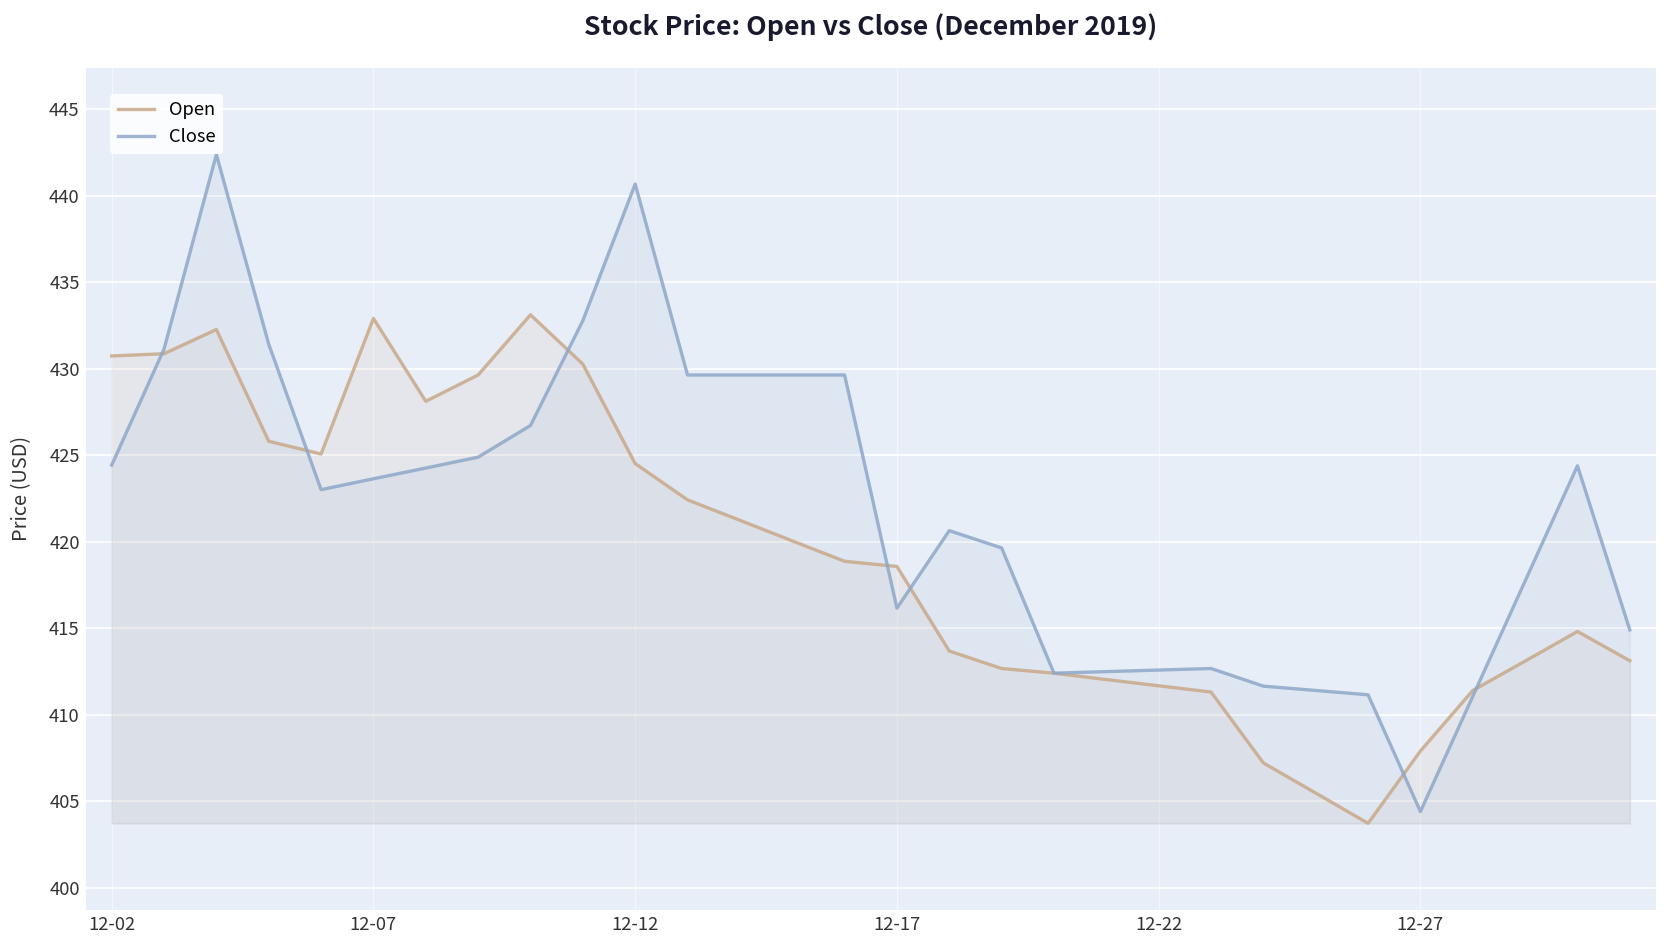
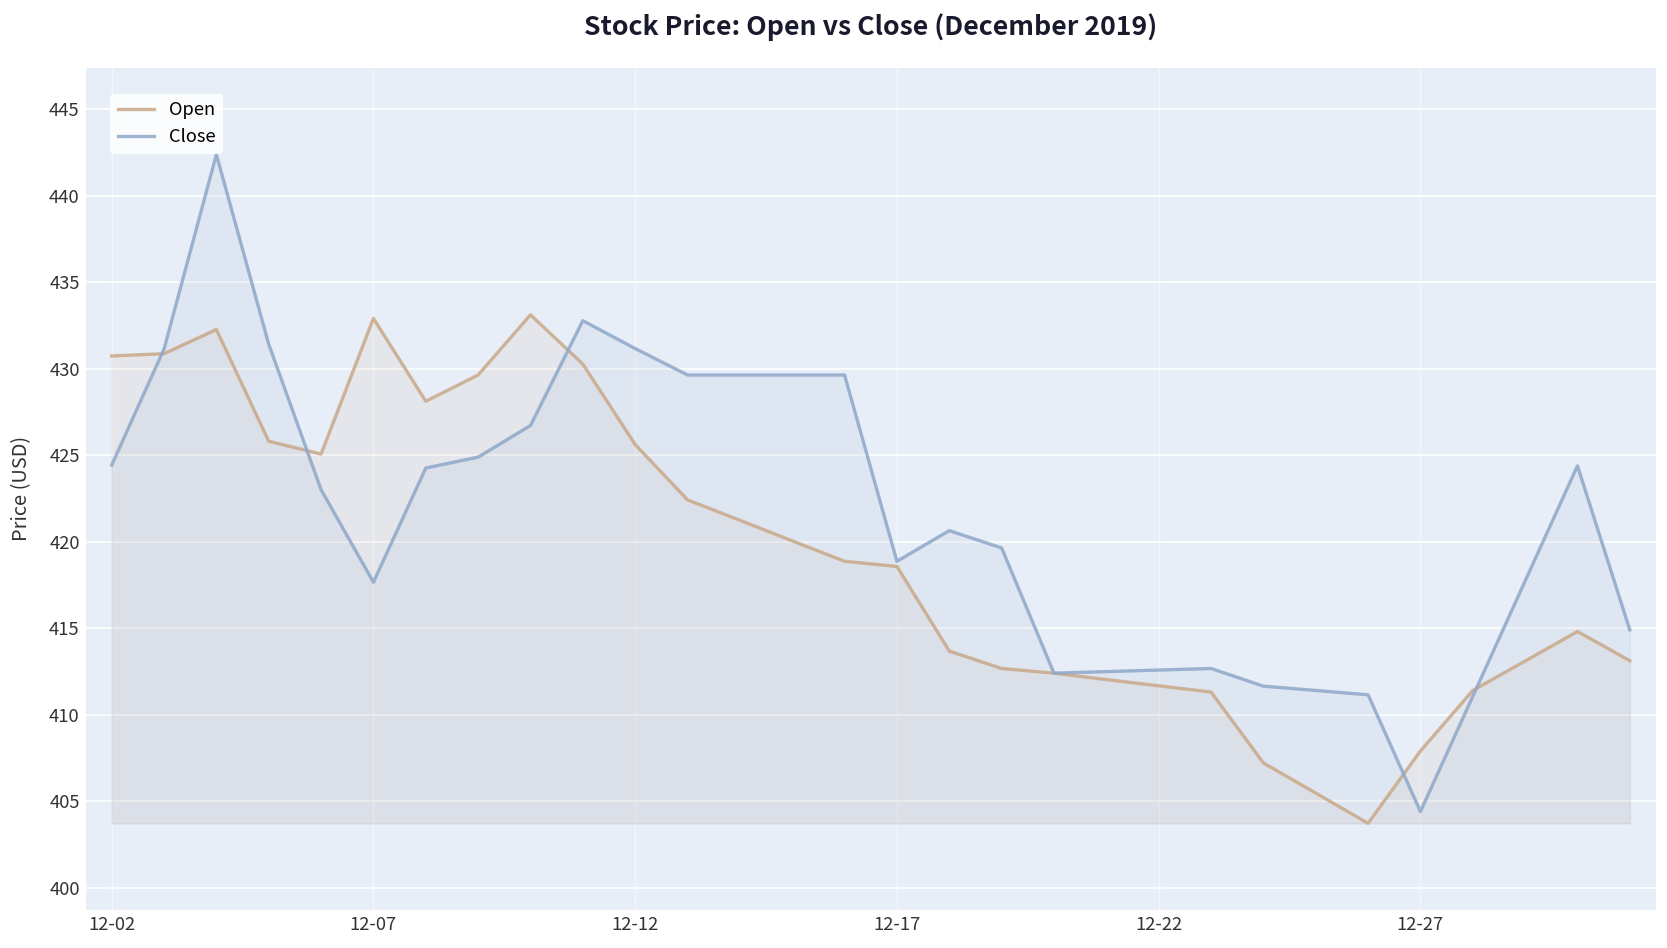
Close, 12-07: 423.6 -> 417.7
Open, 12-12: 424.5 -> 425.6
Close, 12-12: 440.7 -> 431.2
Close, 12-17: 416.2 -> 418.9
